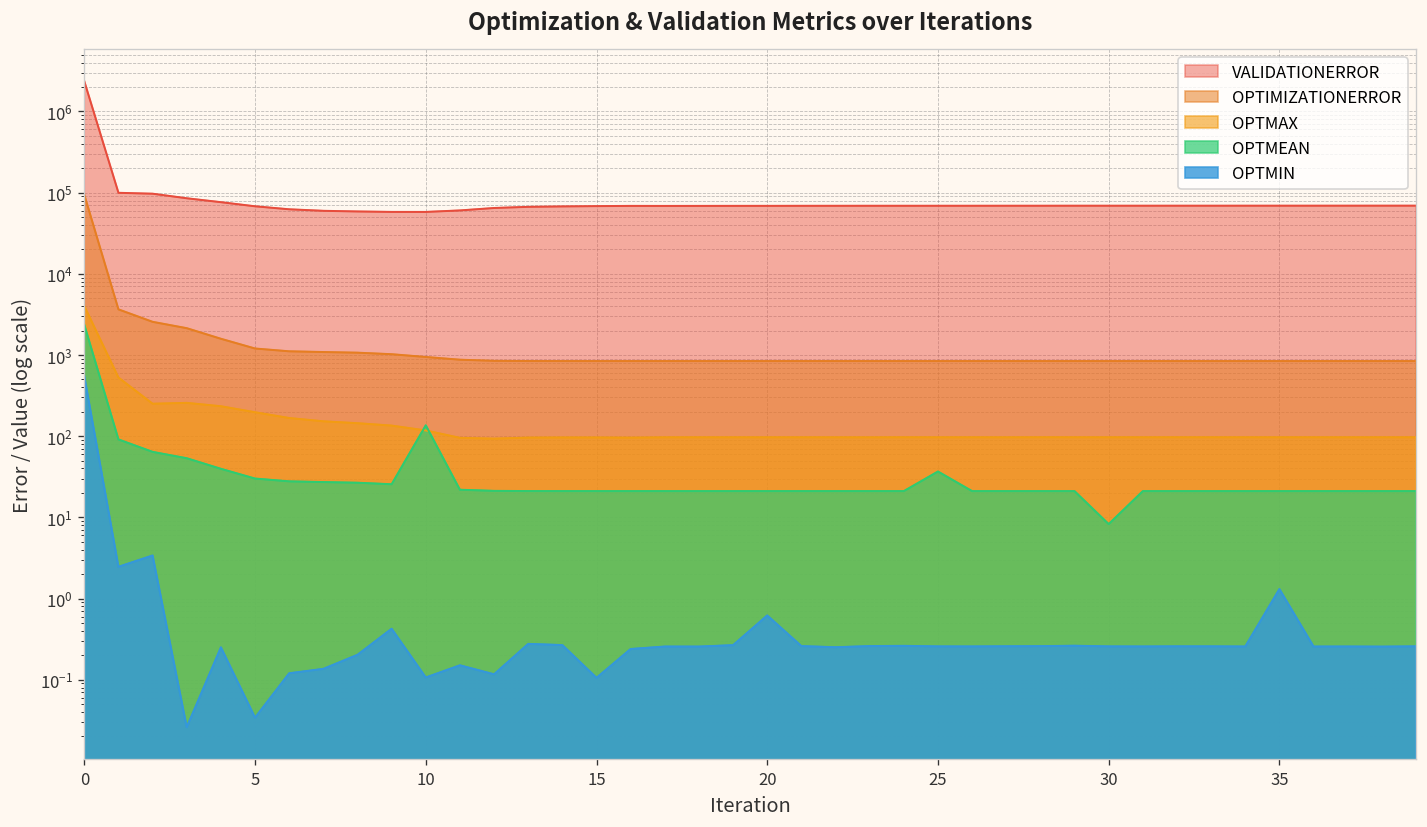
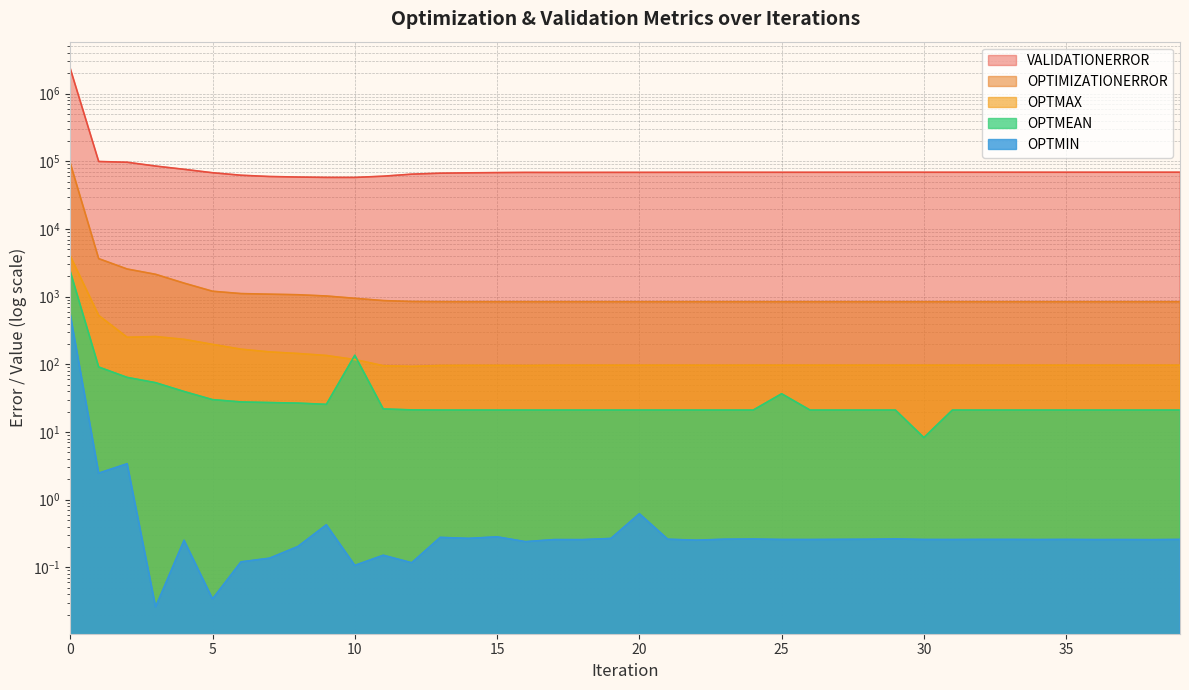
OPTMIN, 15: 0.11 -> 0.28
OPTMIN, 35: 1.3 -> 0.26
